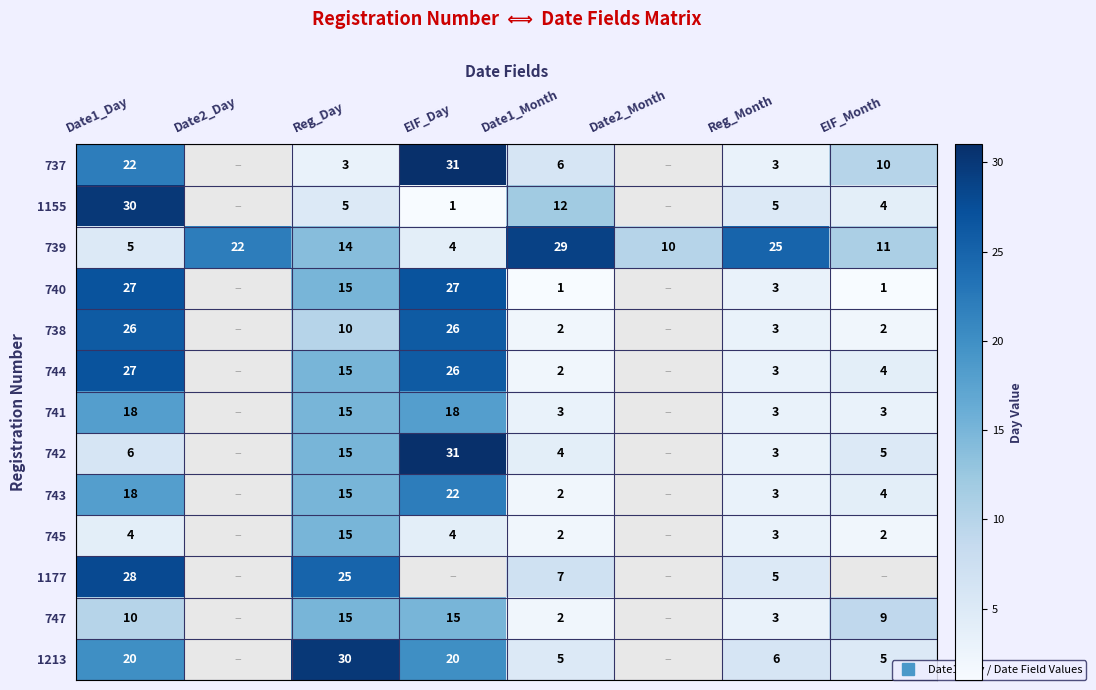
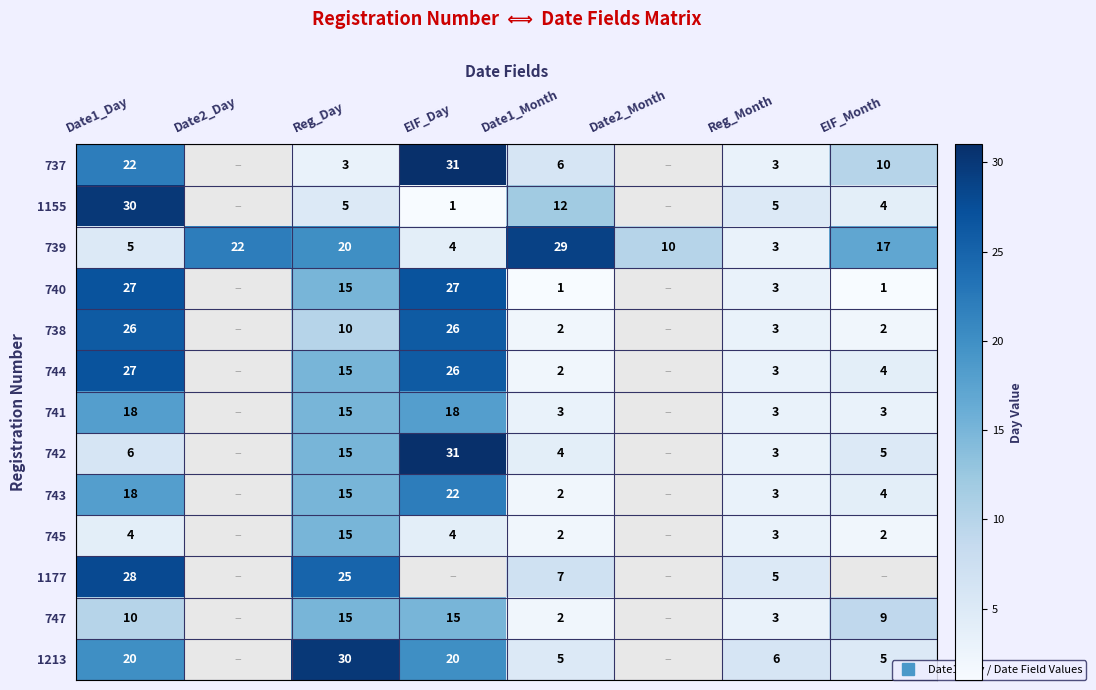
739, Reg_Day: 14 -> 20
739, Reg_Month: 25 -> 3
739, EIF_Month: 11 -> 17
